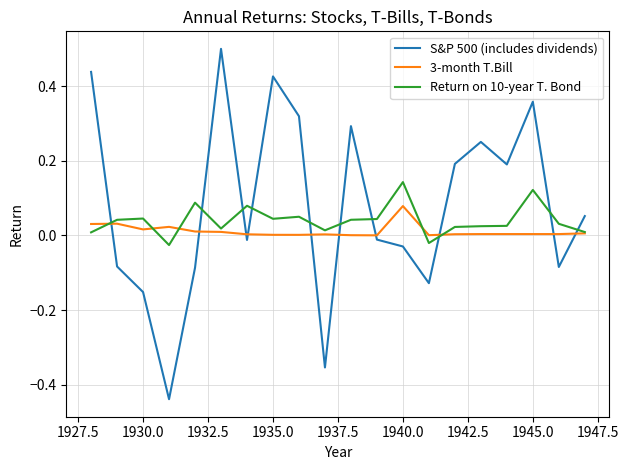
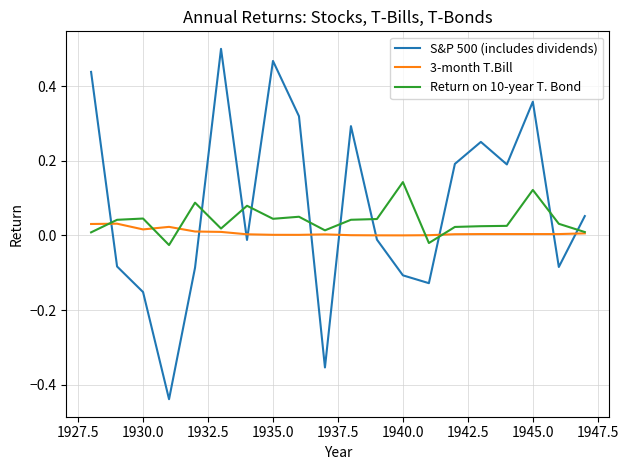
S&P 500 (includes dividends), 1935.0: 0.43 -> 0.47
S&P 500 (includes dividends), 1940.0: -0.03 -> -0.11
3-month T.Bill, 1940.0: 0.08 -> 0.00
